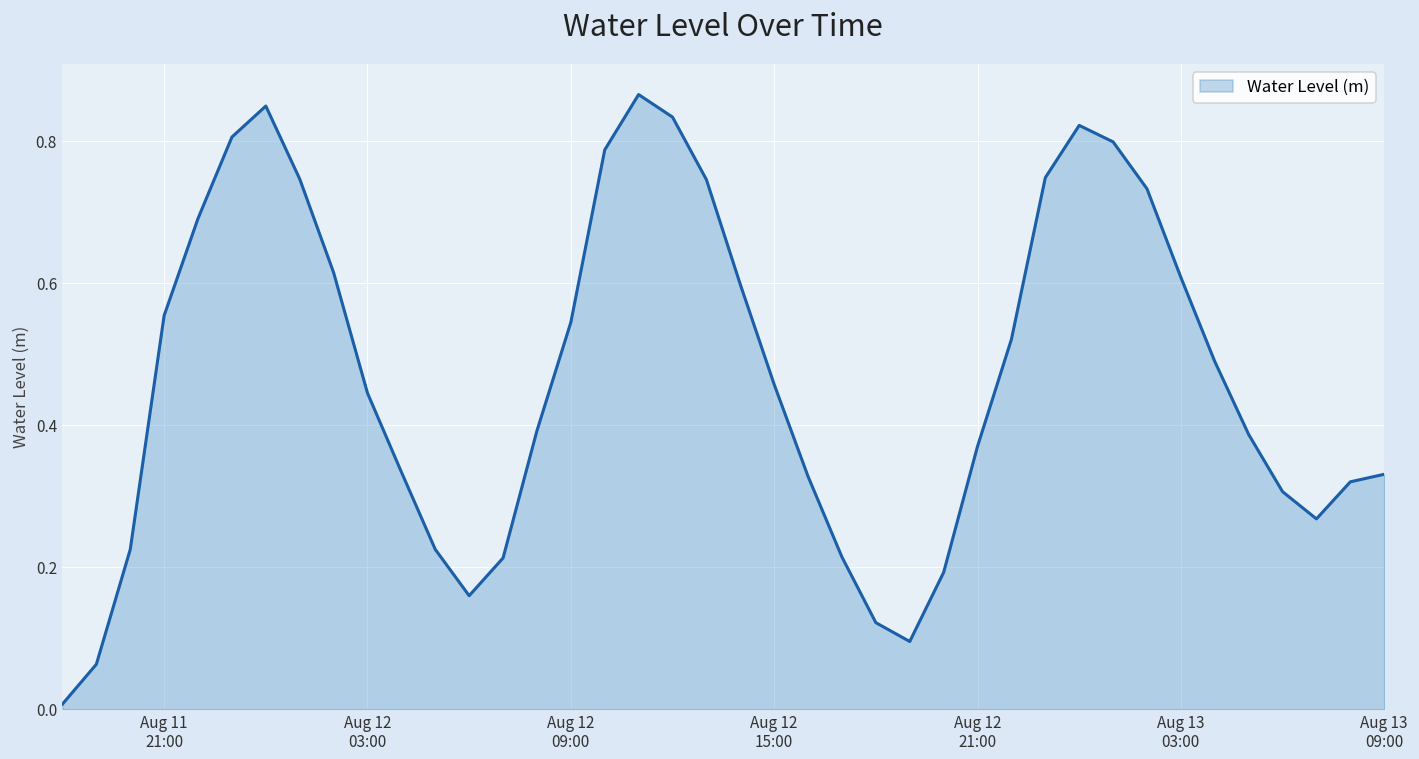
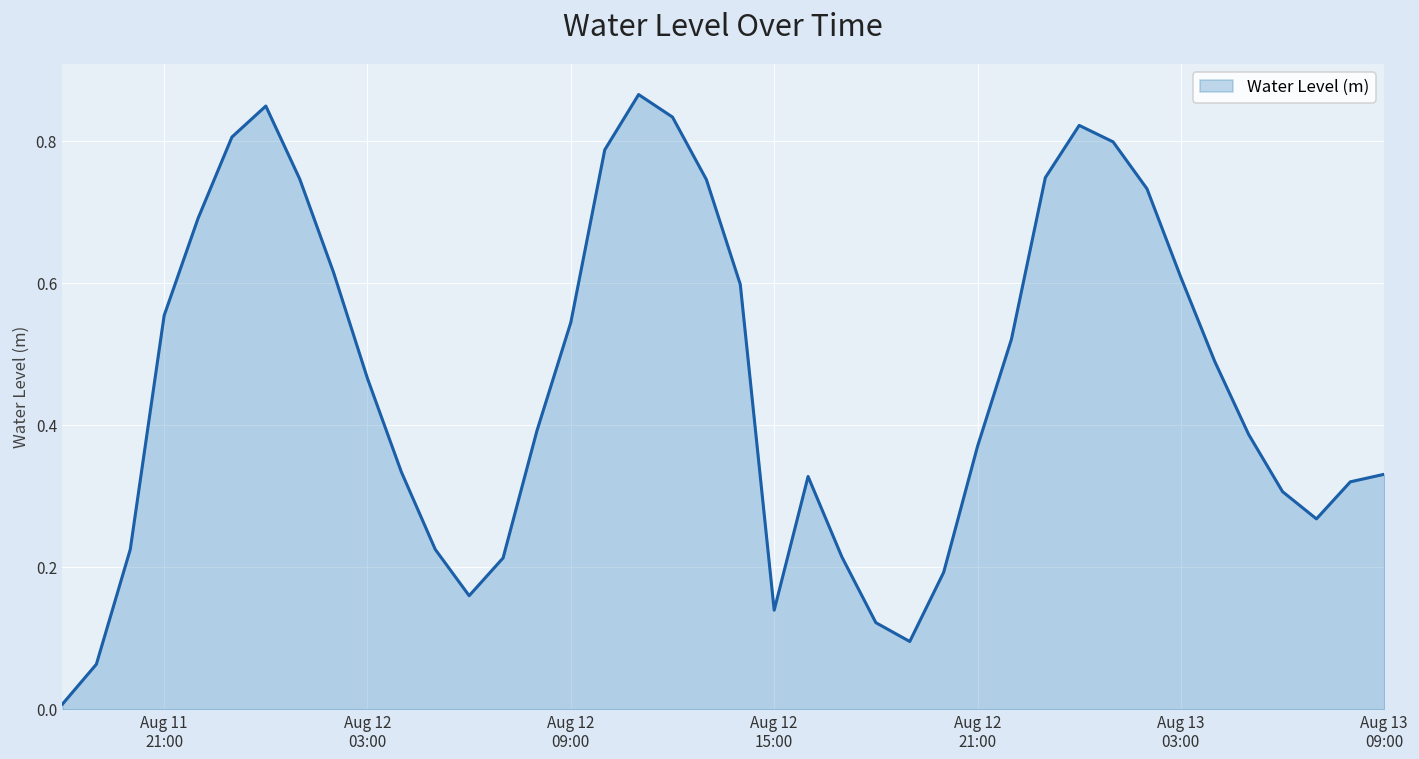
Aug 12 03:00: 0.45 -> 0.47
Aug 12 15:00: 0.46 -> 0.14
